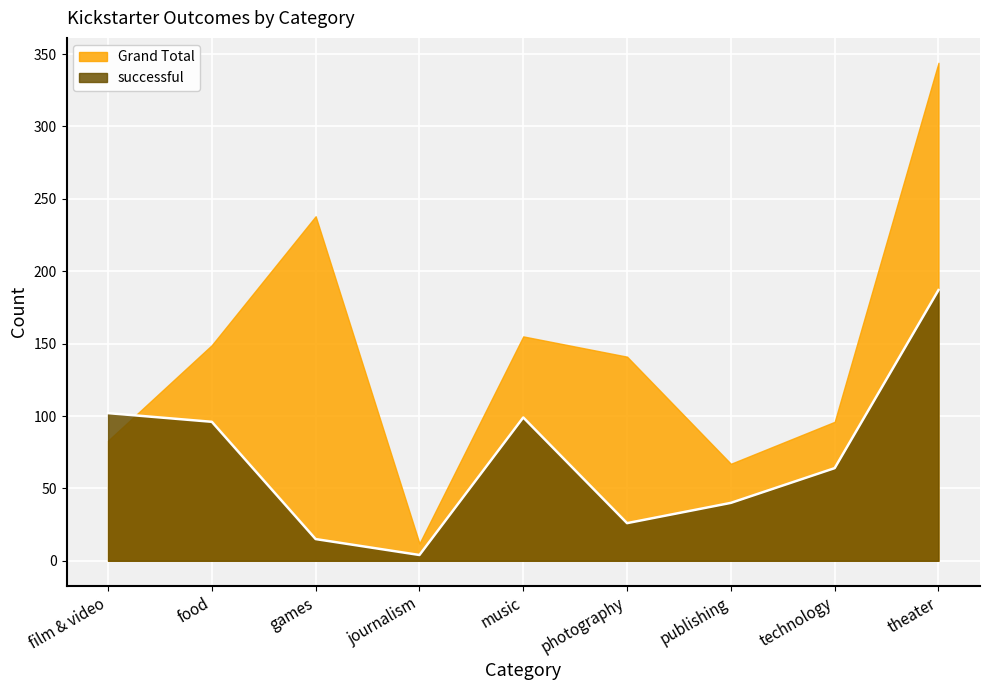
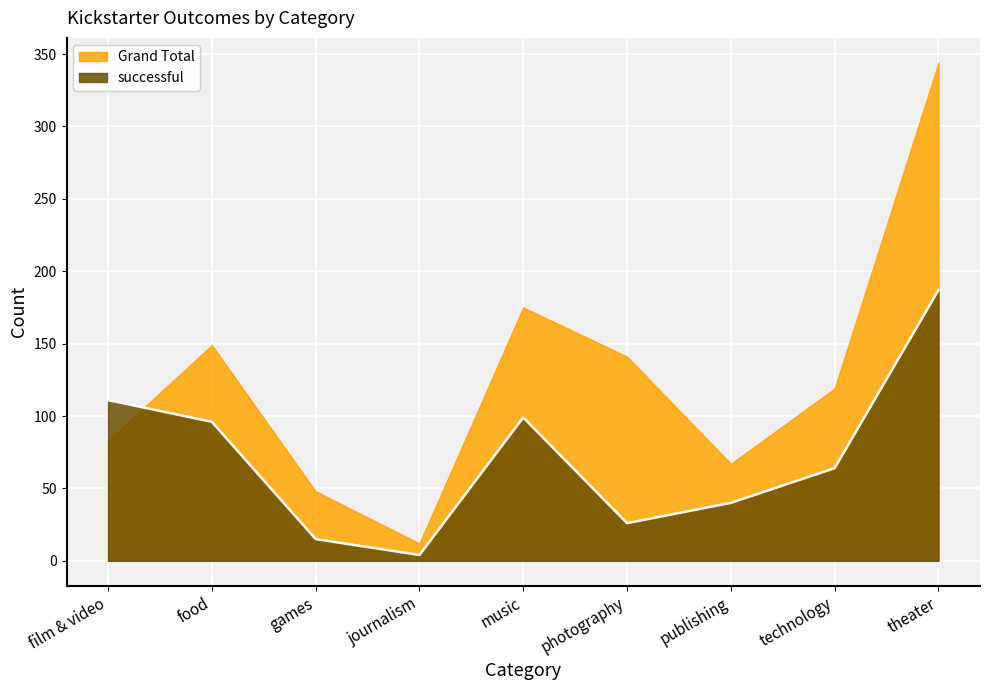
successful, film & video: 102 -> 111
Grand Total, games: 238 -> 48
Grand Total, music: 155 -> 175
Grand Total, technology: 96 -> 119
